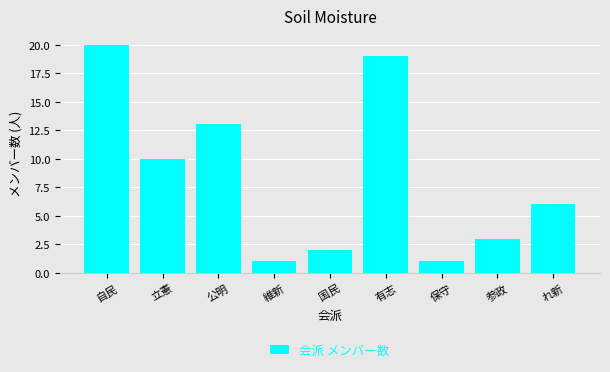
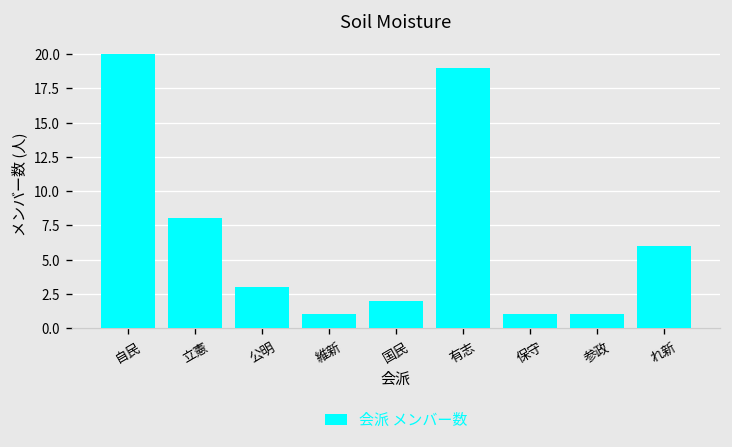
立憲: 10 -> 8
公明: 13 -> 3
参政: 3 -> 1
